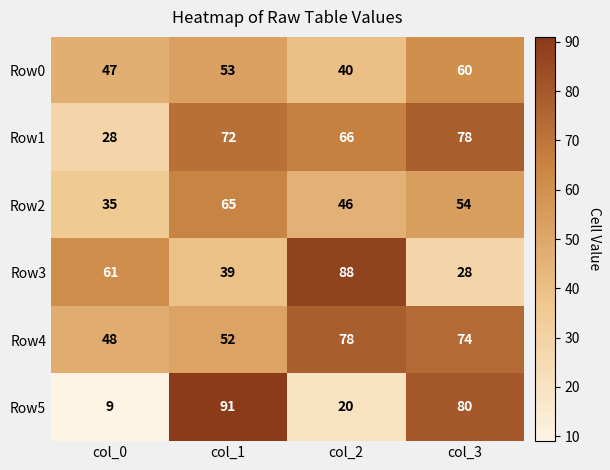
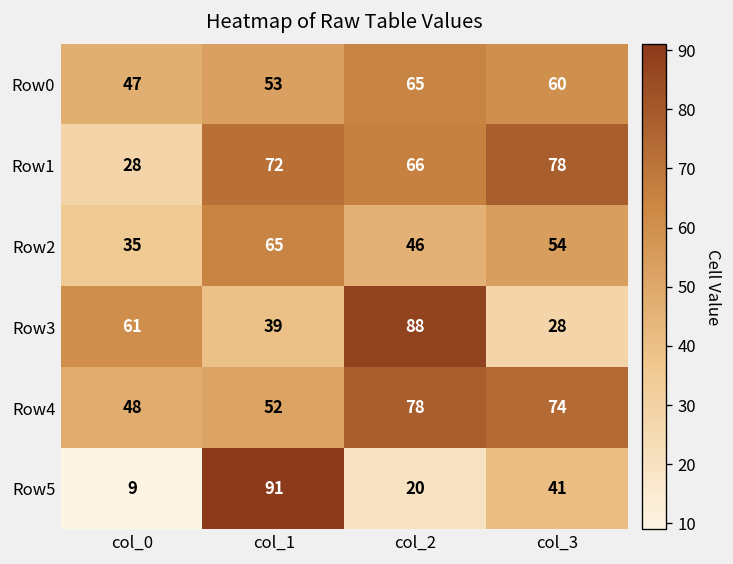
Row0, col_2: 40 -> 65
Row5, col_3: 80 -> 41
